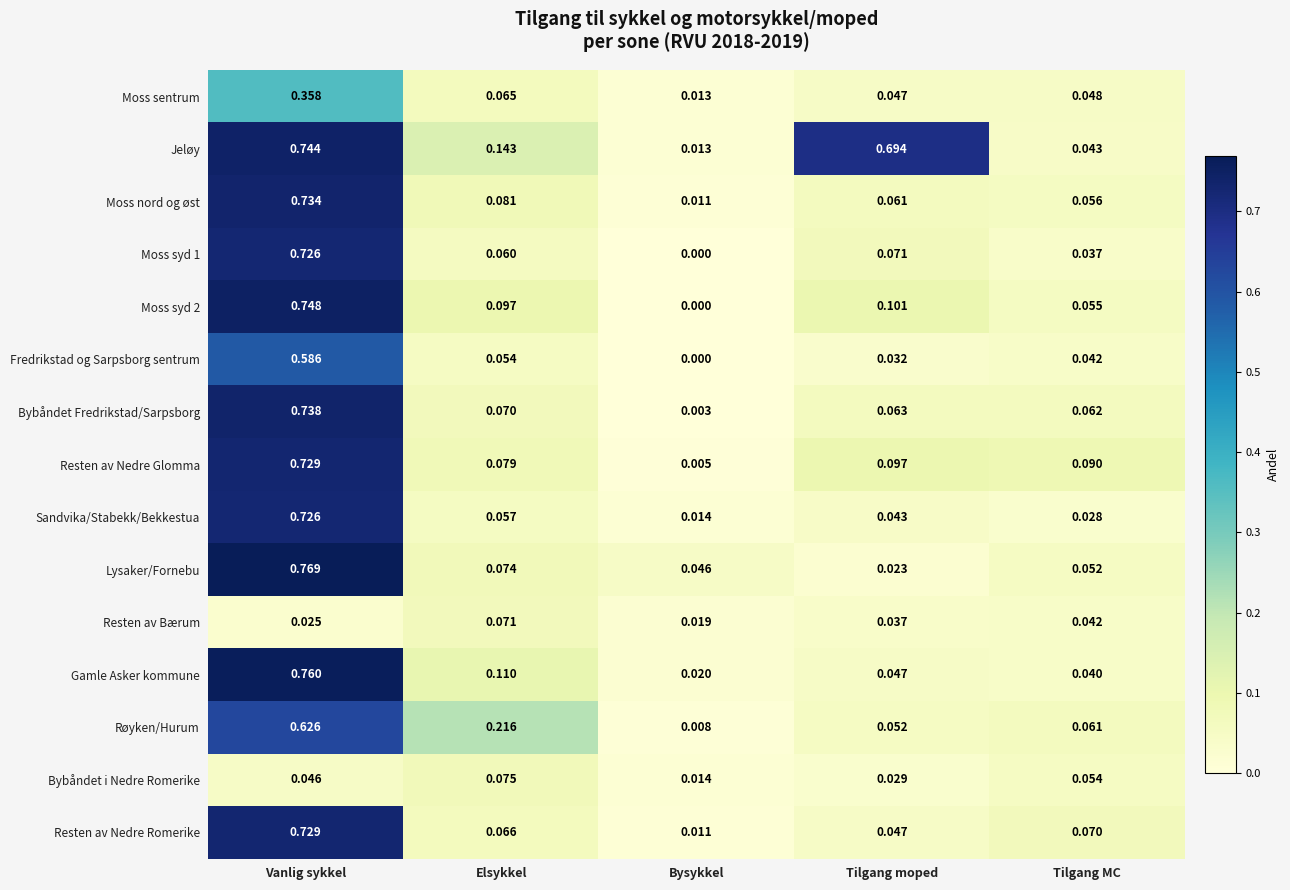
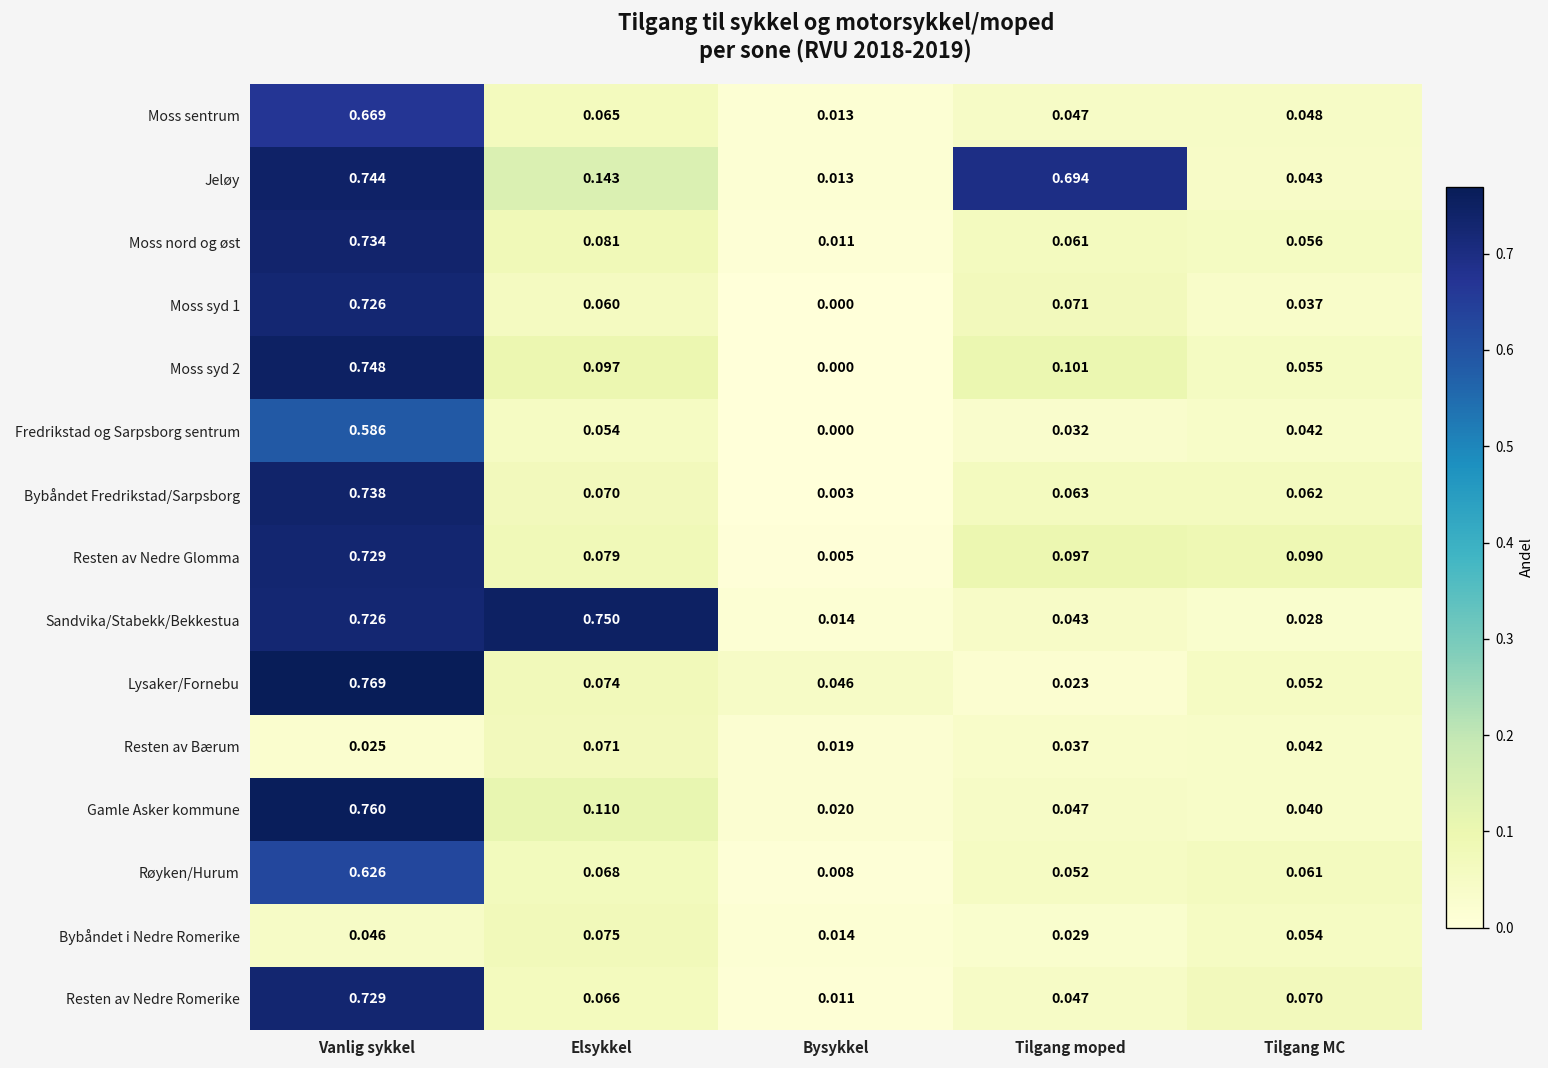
Moss sentrum, Vanlig sykkel: 0.358 -> 0.669
Sandvika/Stabekk/Bekkestua, Elsykkel: 0.057 -> 0.750
Røyken/Hurum, Elsykkel: 0.216 -> 0.068
